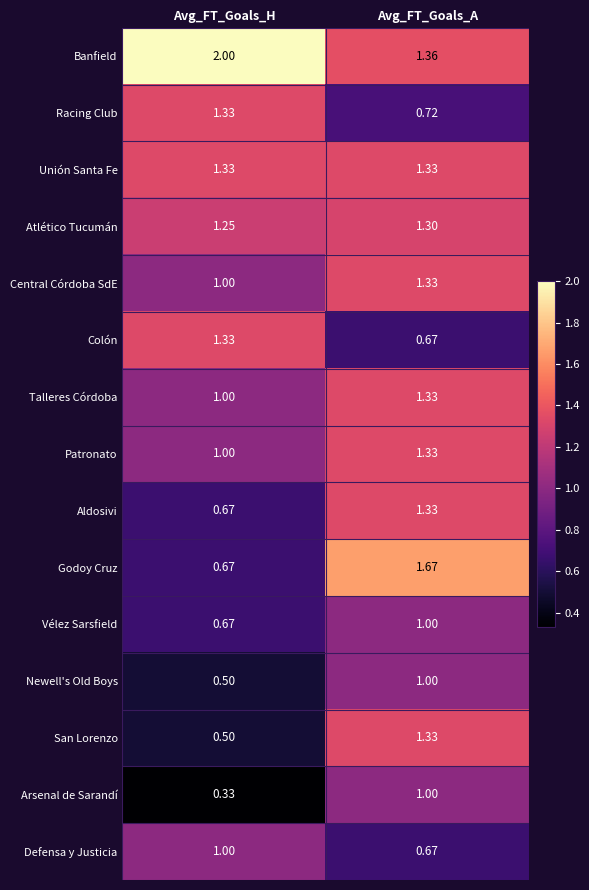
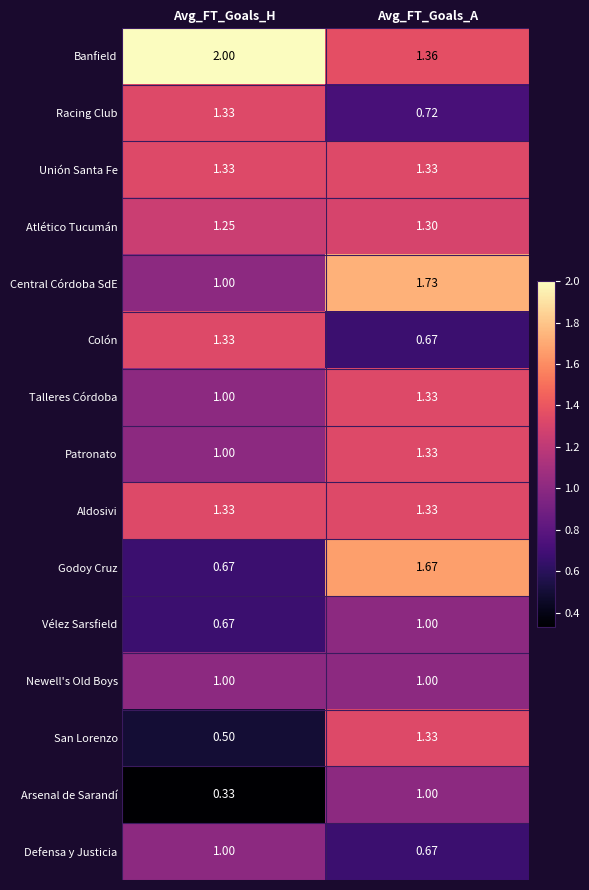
Central Córdoba SdE, Avg_FT_Goals_A: 1.33 -> 1.73
Aldosivi, Avg_FT_Goals_H: 0.67 -> 1.33
Newell's Old Boys, Avg_FT_Goals_H: 0.50 -> 1.00
